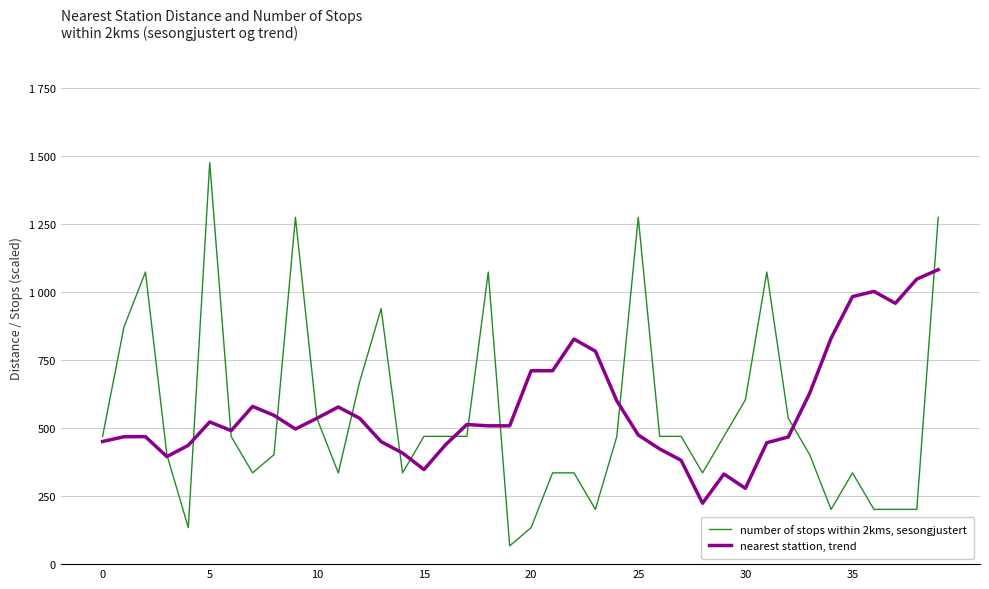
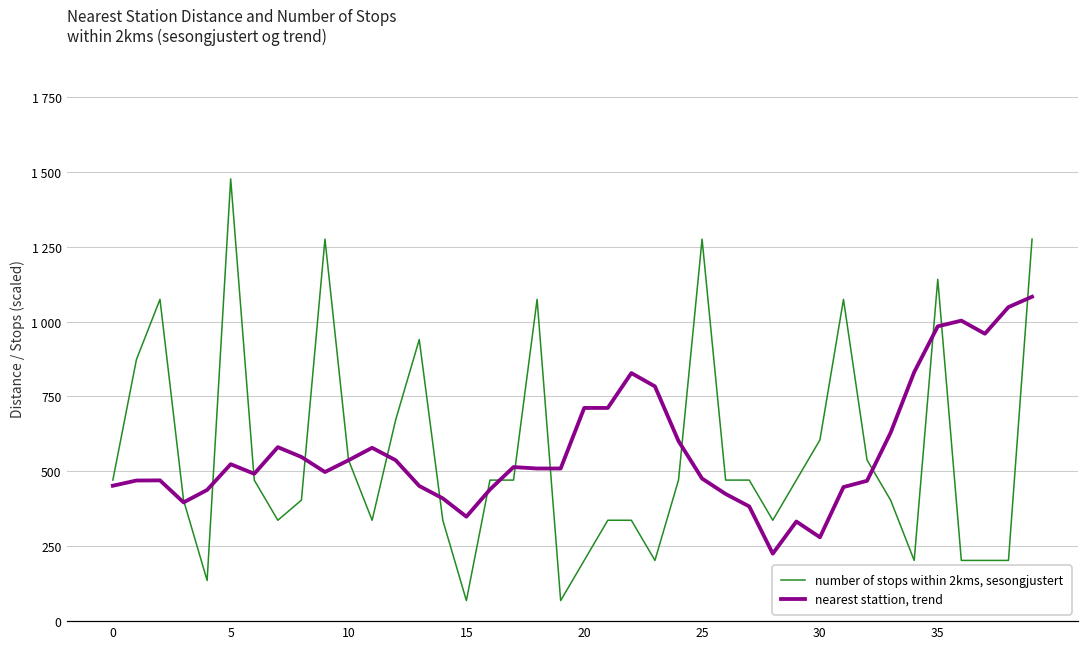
number of stops within 2kms, sesongjustert, 15: 470 -> 70
number of stops within 2kms, sesongjustert, 20: 130 -> 200
number of stops within 2kms, sesongjustert, 35: 340 -> 1140
